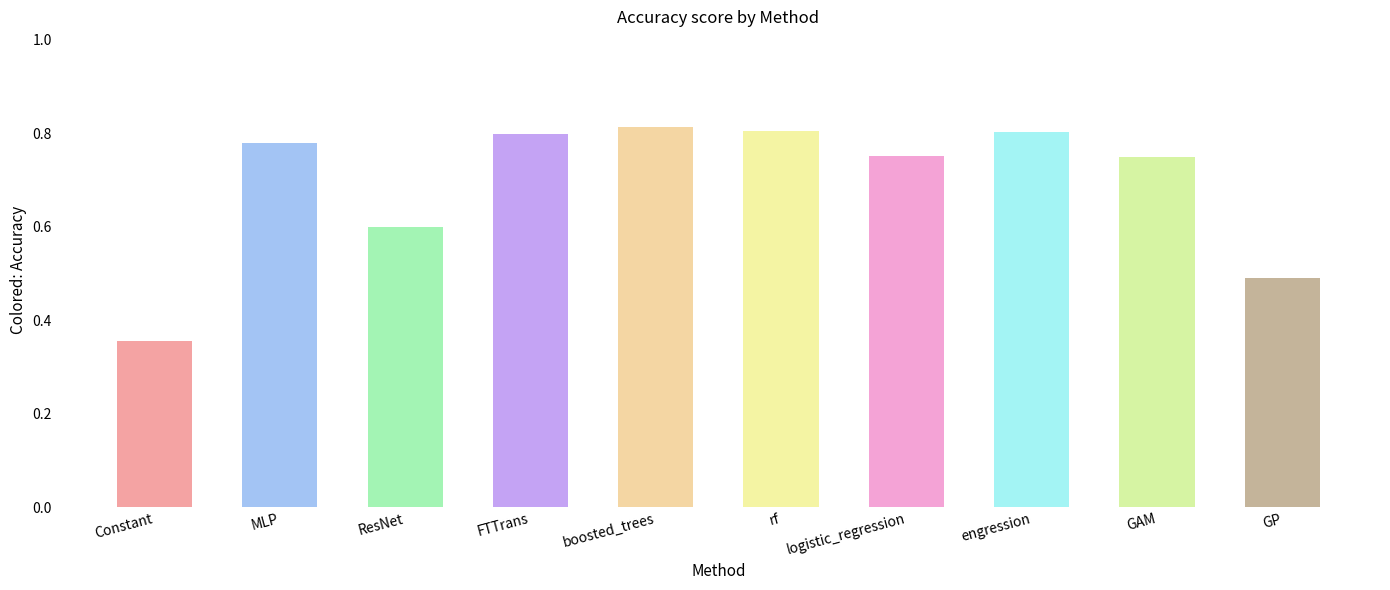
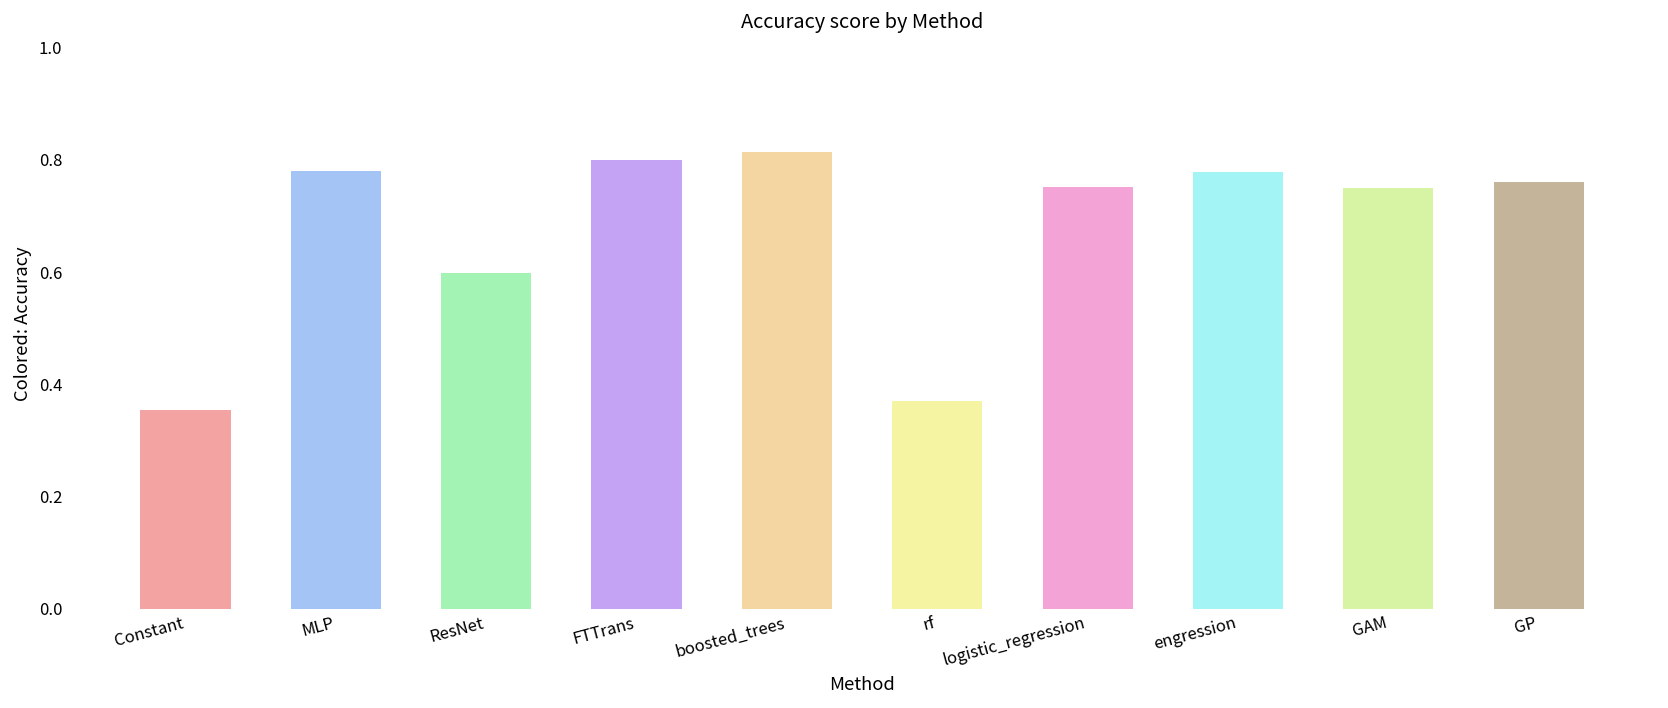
rf: 0.80 -> 0.37
engression: 0.80 -> 0.78
GP: 0.49 -> 0.76
